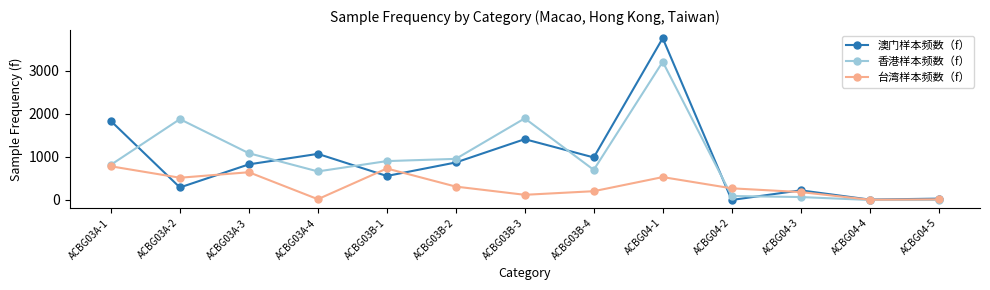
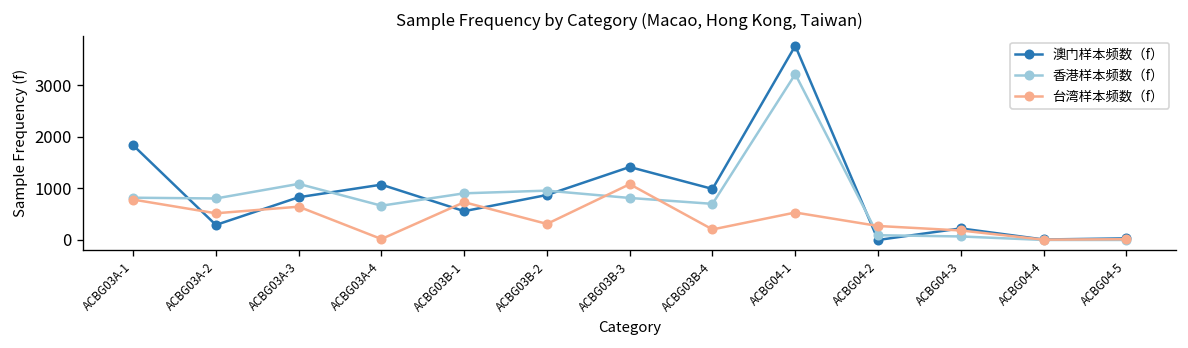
香港样本频数（f）, ACBG03A-2: 1900 -> 800
香港样本频数（f）, ACBG03B-3: 1900 -> 800
台湾样本频数（f）, ACBG03B-3: 100 -> 1100
